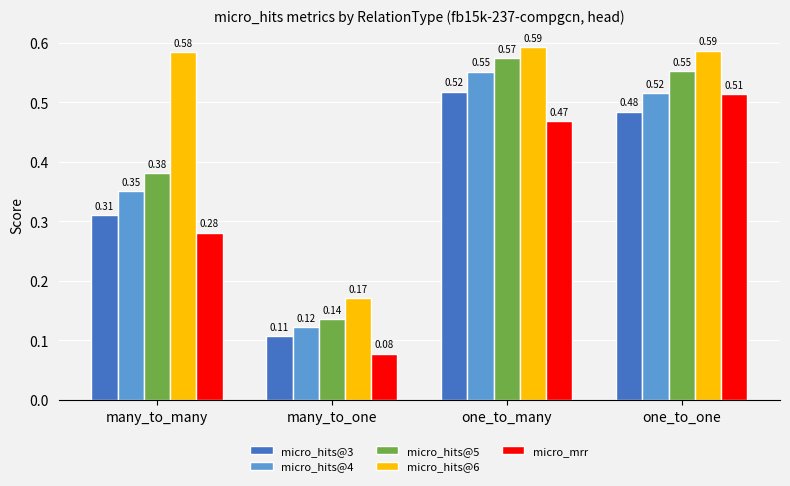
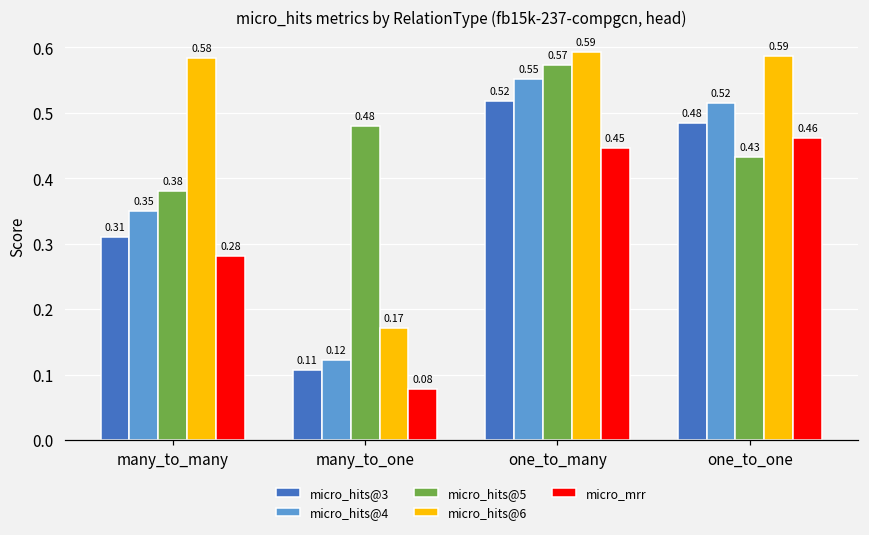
micro_hits@5, many_to_one: 0.14 -> 0.48
micro_mrr, one_to_many: 0.47 -> 0.45
micro_hits@5, one_to_one: 0.55 -> 0.43
micro_mrr, one_to_one: 0.51 -> 0.46
